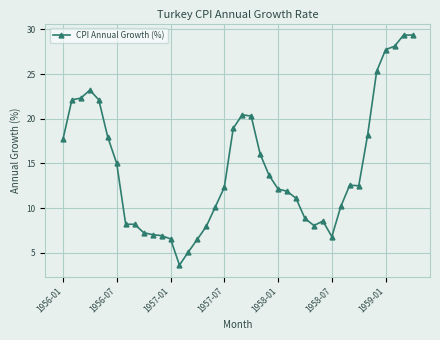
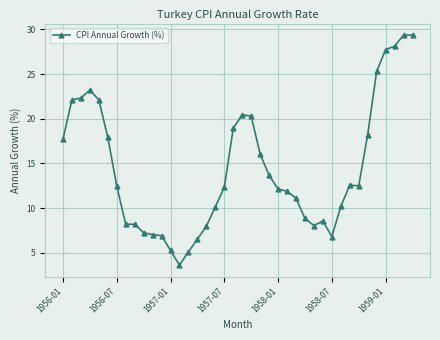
1956-07: 15 -> 13
1957-01: 7 -> 5
